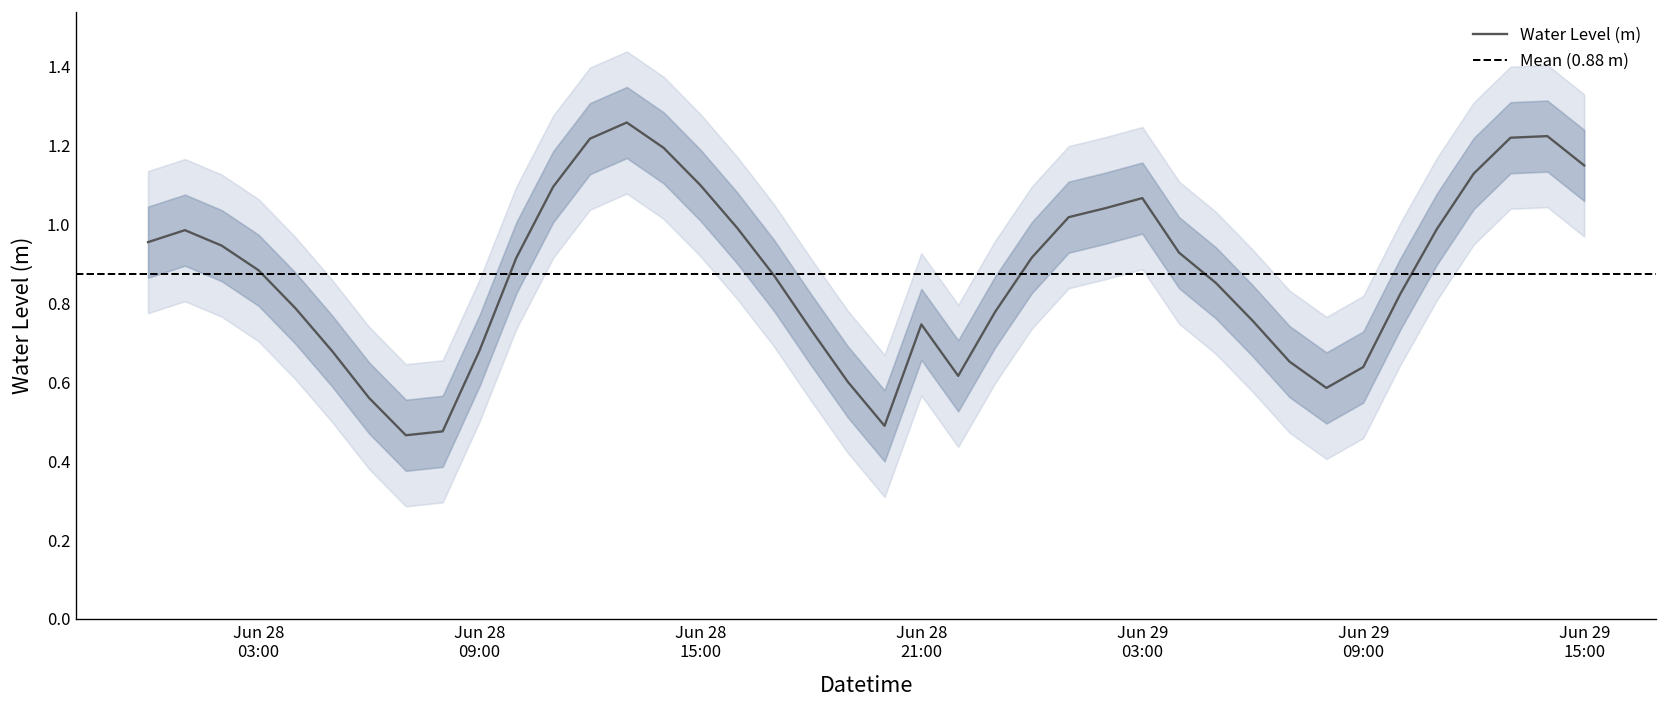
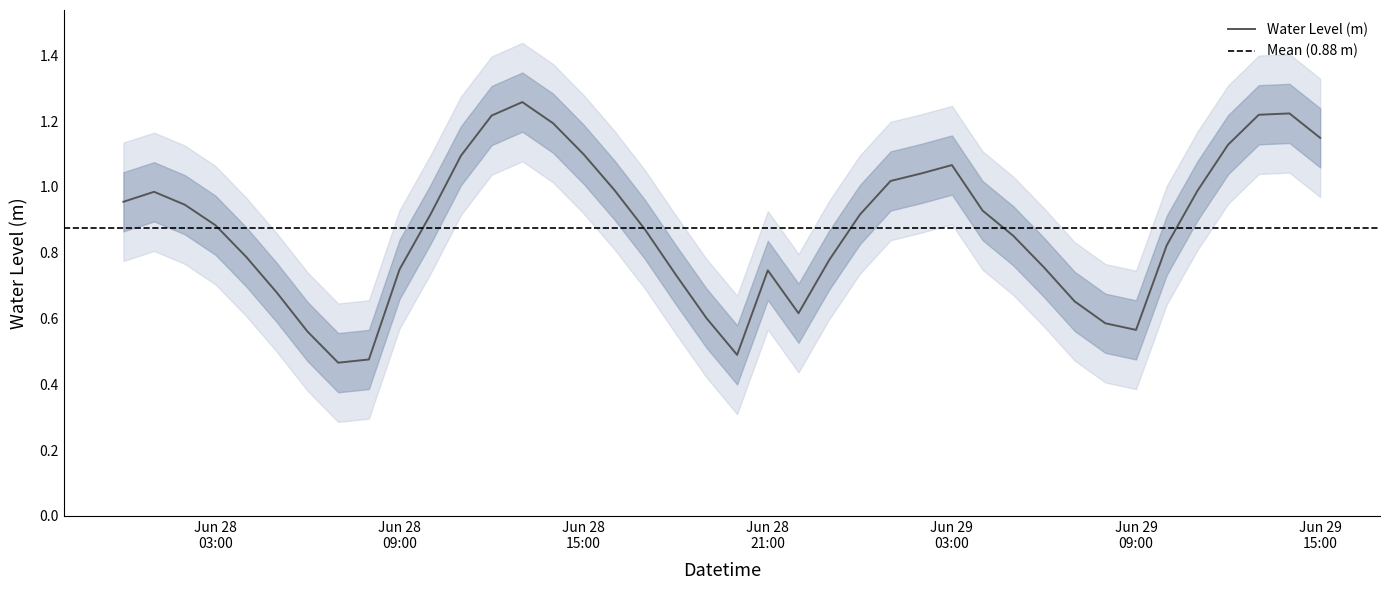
Water Level (m), Jun 28 09:00: 0.68 -> 0.75
Water Level (m), Jun 29 09:00: 0.64 -> 0.57
